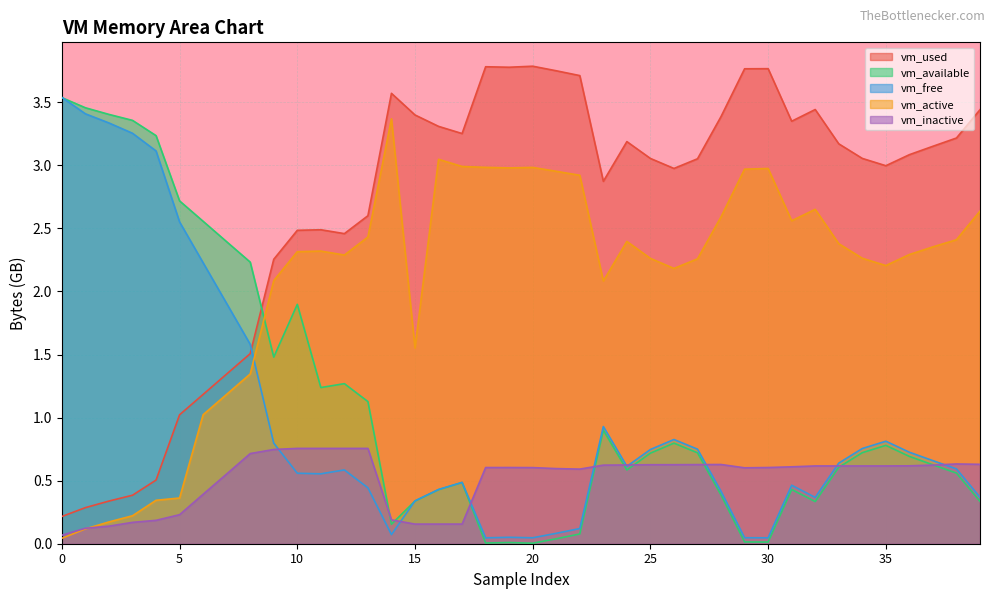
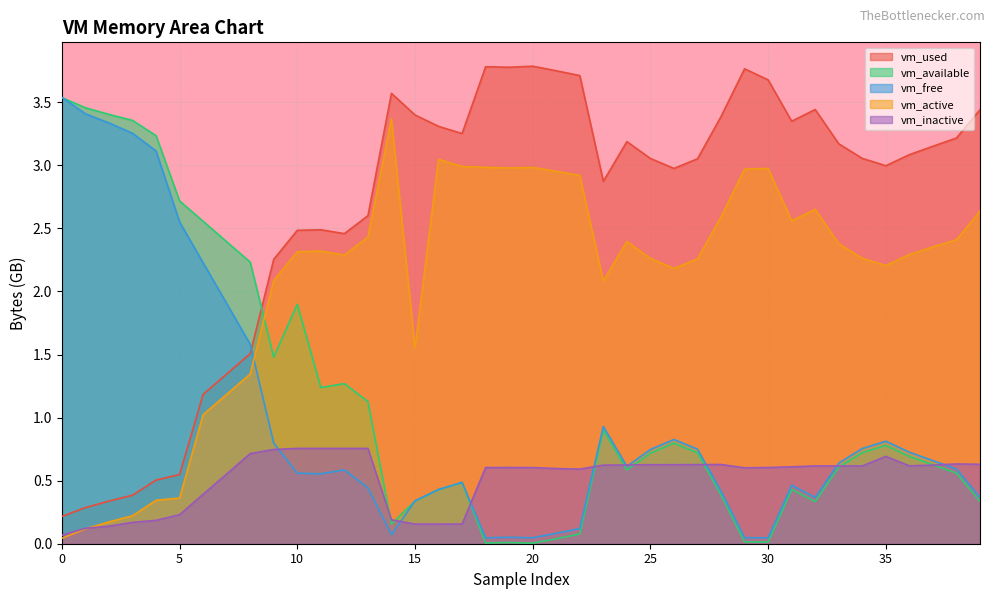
vm_used, 5: 1.02 -> 0.55
vm_used, 30: 3.77 -> 3.68
vm_inactive, 35: 0.62 -> 0.69
